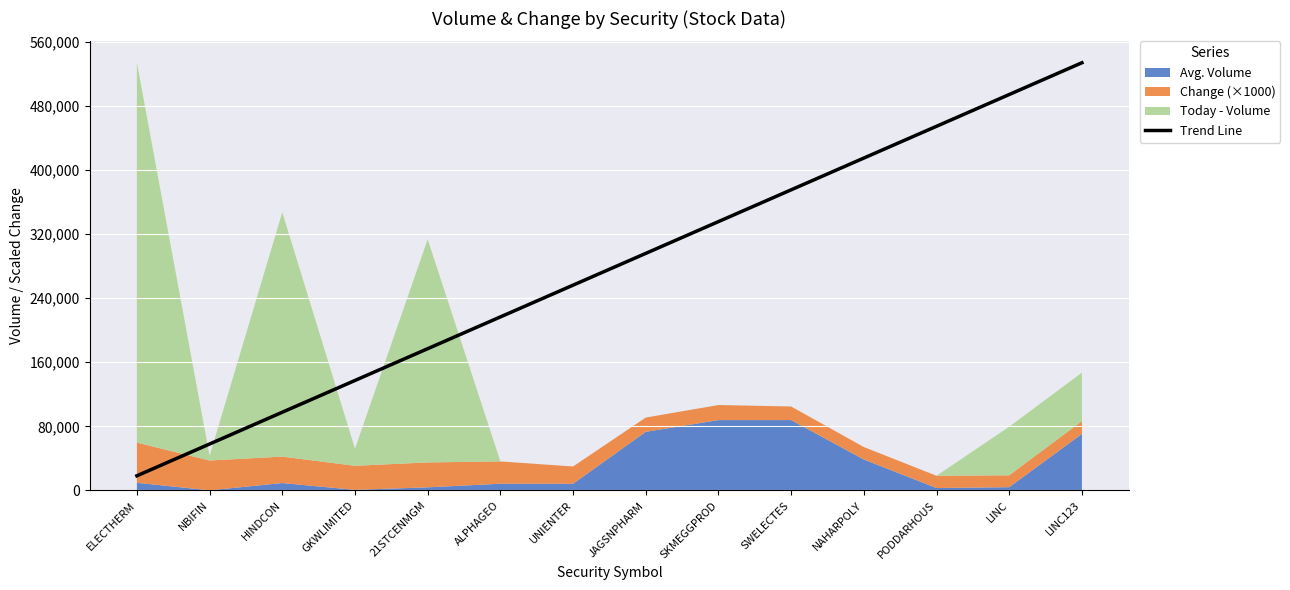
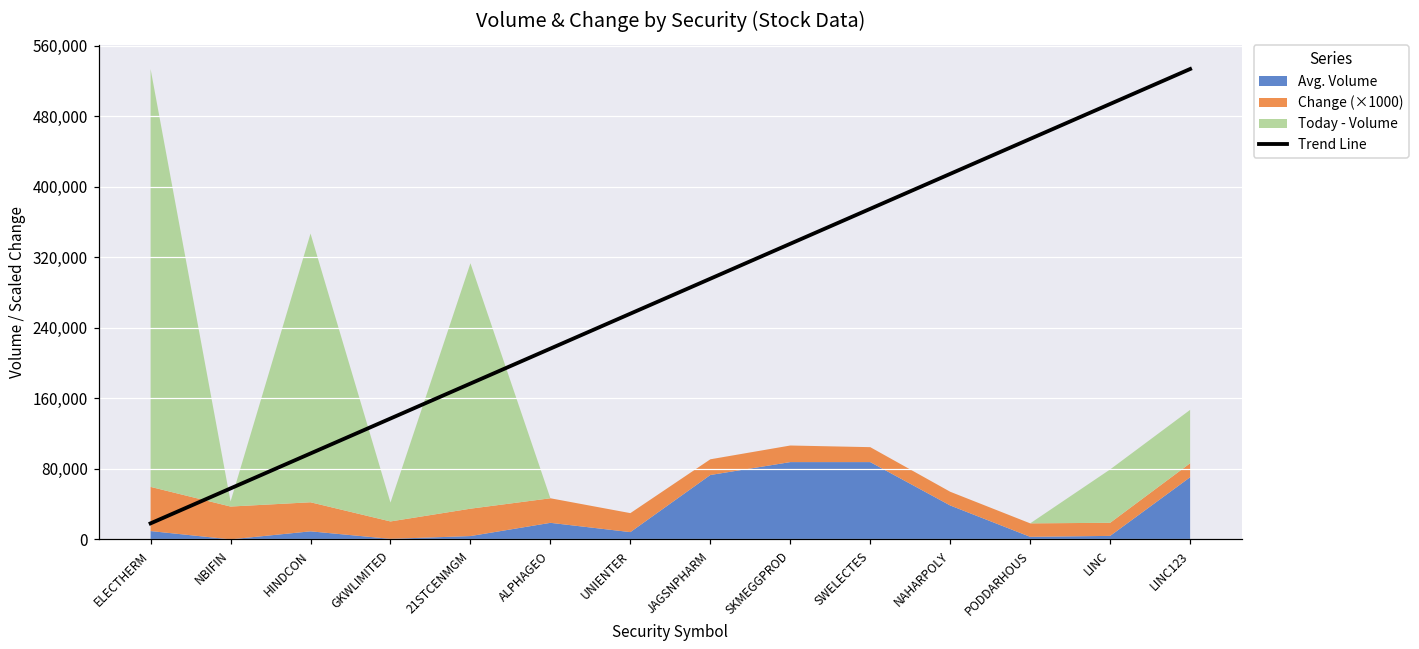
Change (×1000), GKWLIMITED: 30,000 -> 20,000
Avg. Volume, ALPHAGEO: 10,000 -> 20,000
